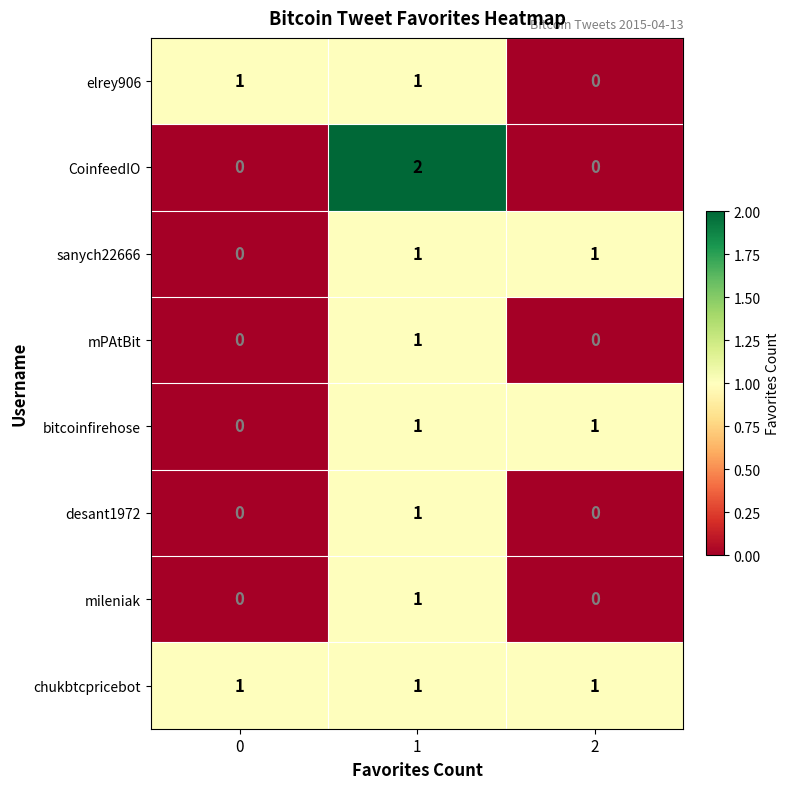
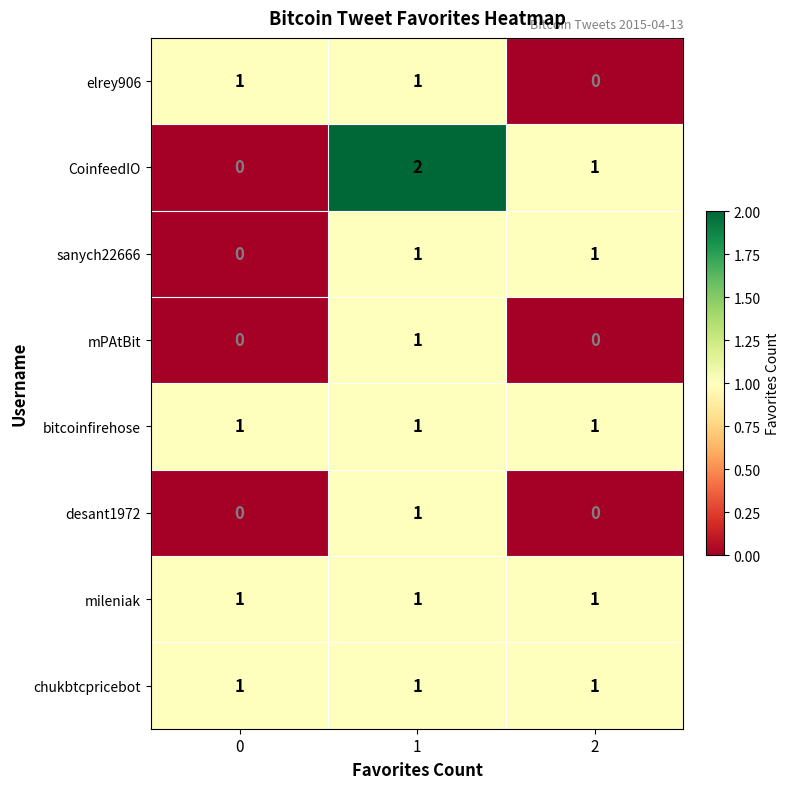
CoinfeedIO, 2: 0 -> 1
bitcoinfirehose, 0: 0 -> 1
mileniak, 0: 0 -> 1
mileniak, 2: 0 -> 1
